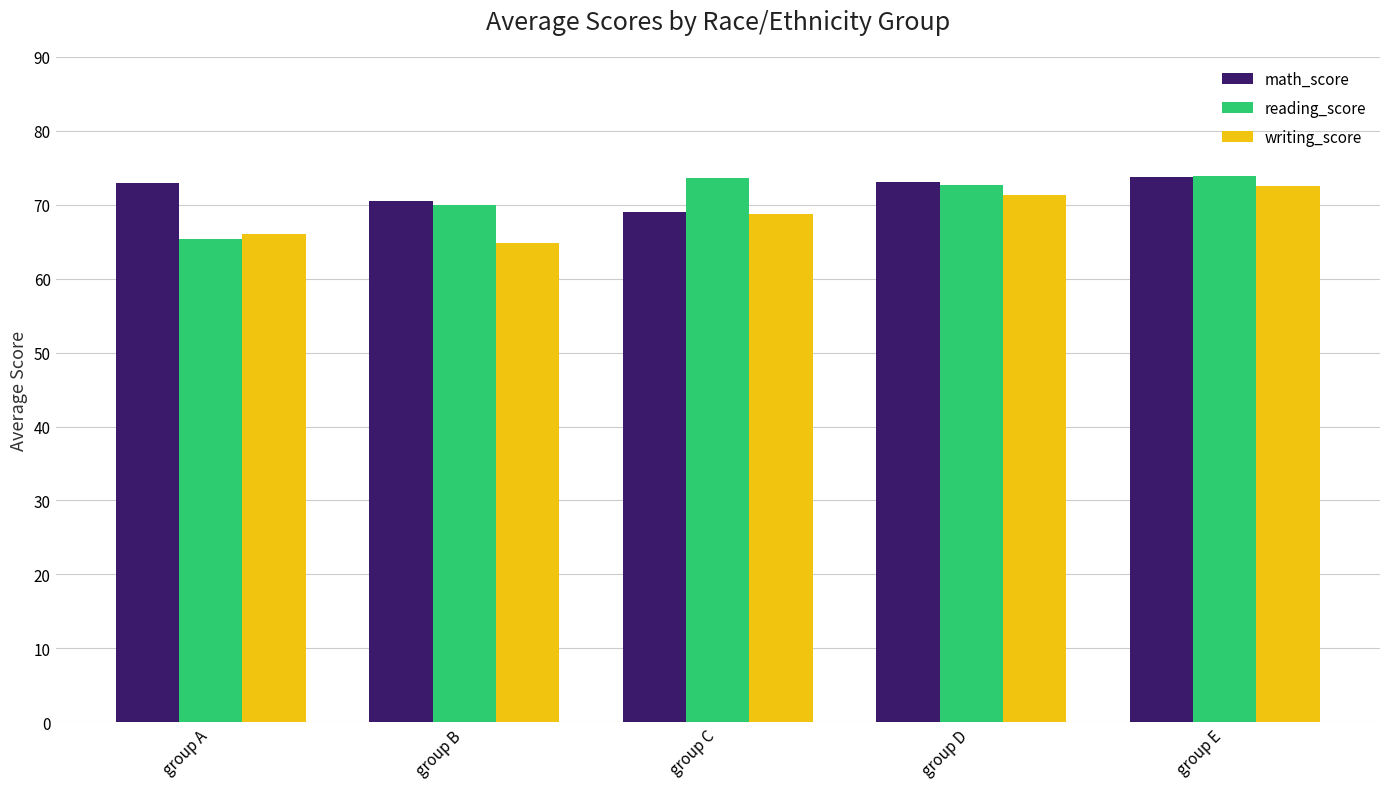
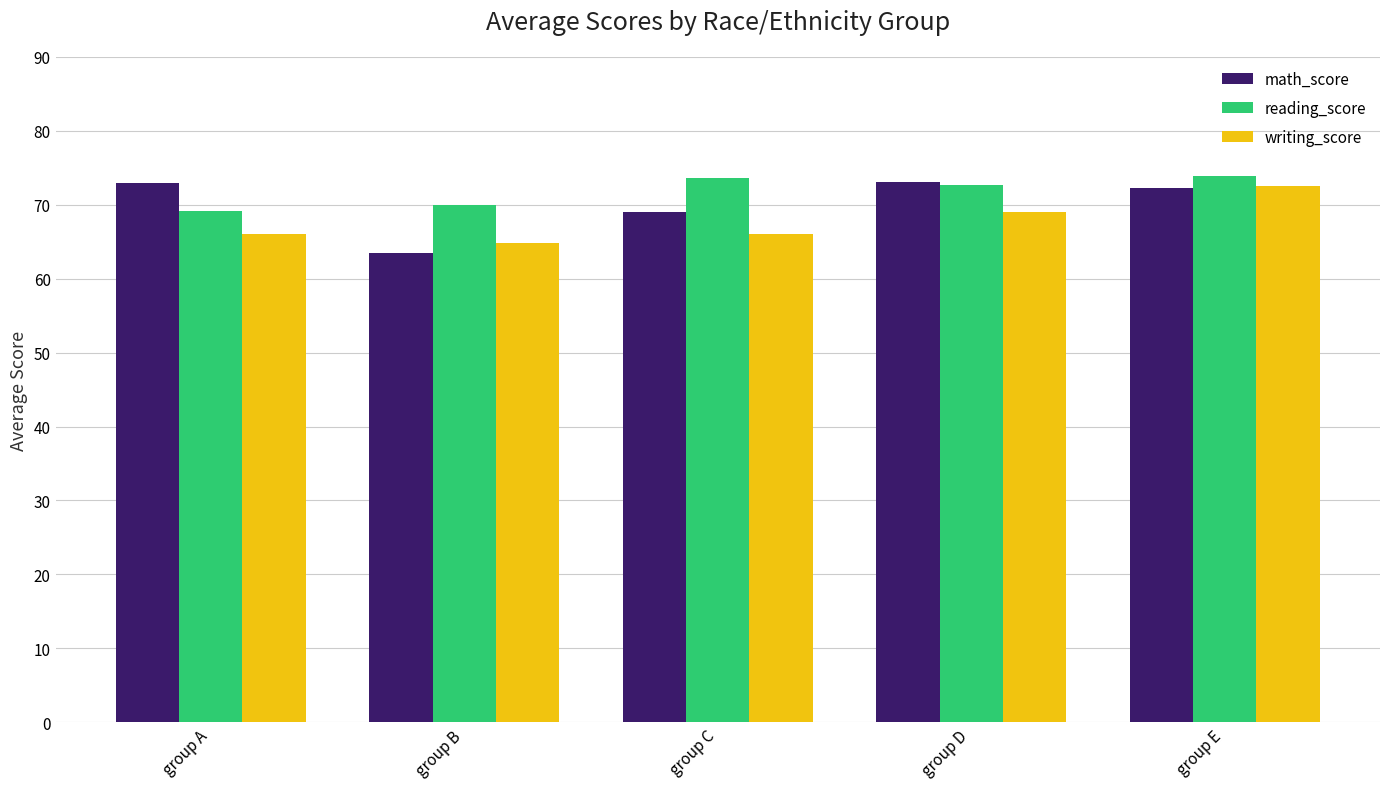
reading_score, group A: 65 -> 69
math_score, group B: 71 -> 64
writing_score, group C: 69 -> 66
writing_score, group D: 71 -> 69
math_score, group E: 74 -> 72
